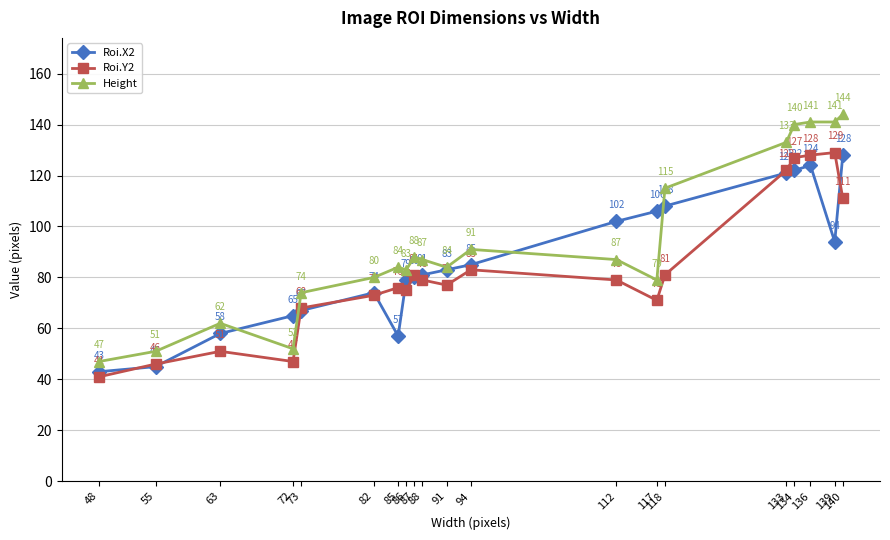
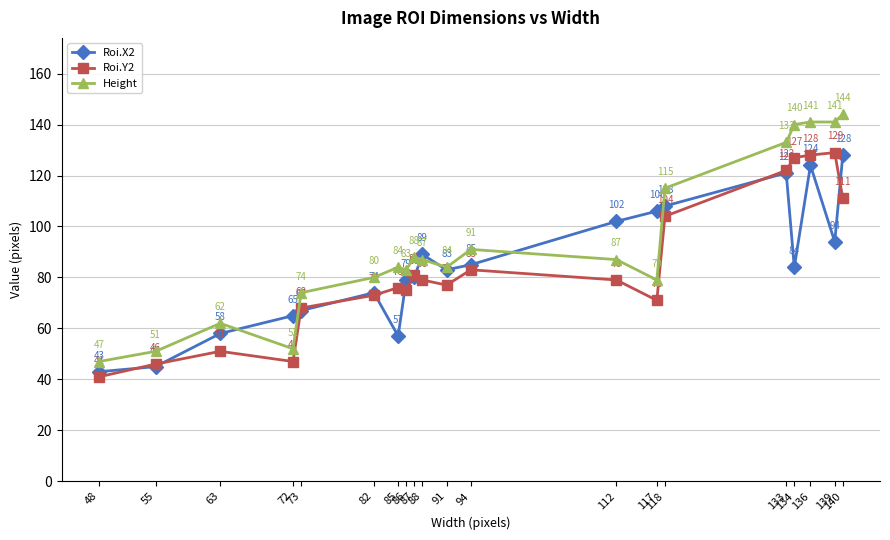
Roi.X2, 88: 81 -> 89
Roi.Y2, 118: 81 -> 104
Roi.X2, 134: 122 -> 84
